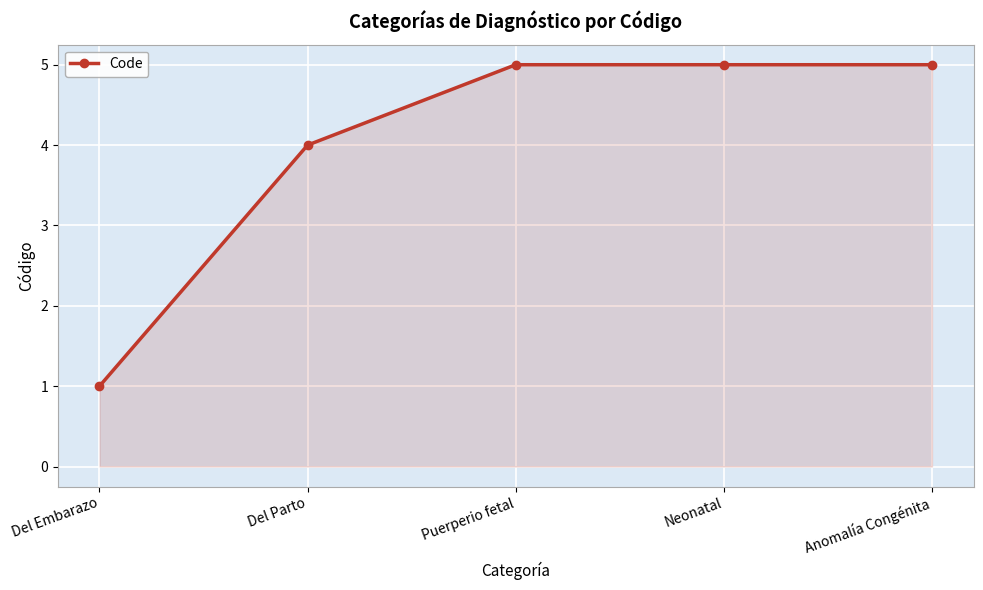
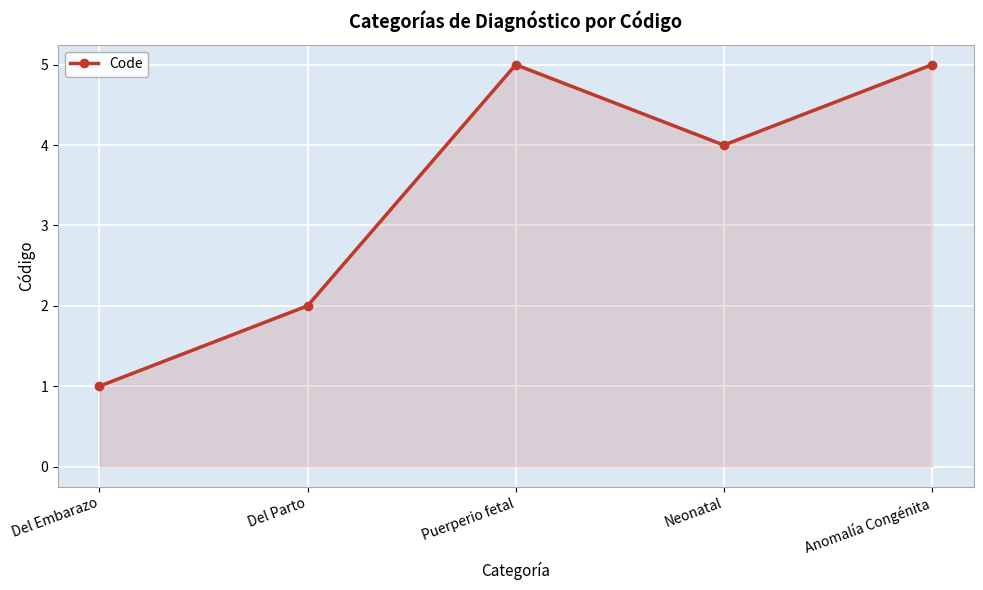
Del Parto: 4 -> 2
Neonatal: 5 -> 4
